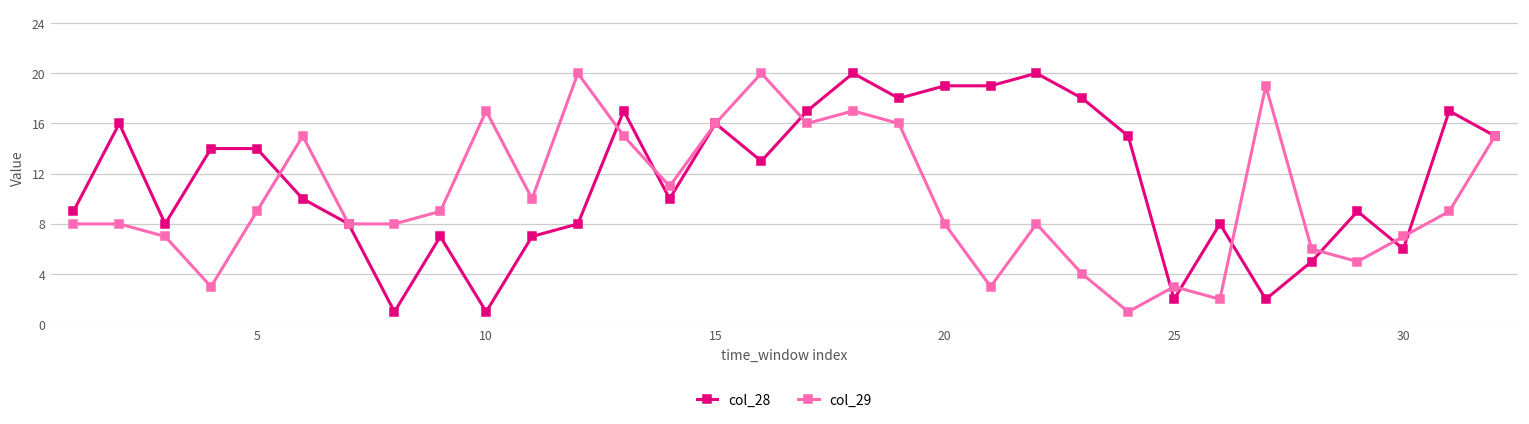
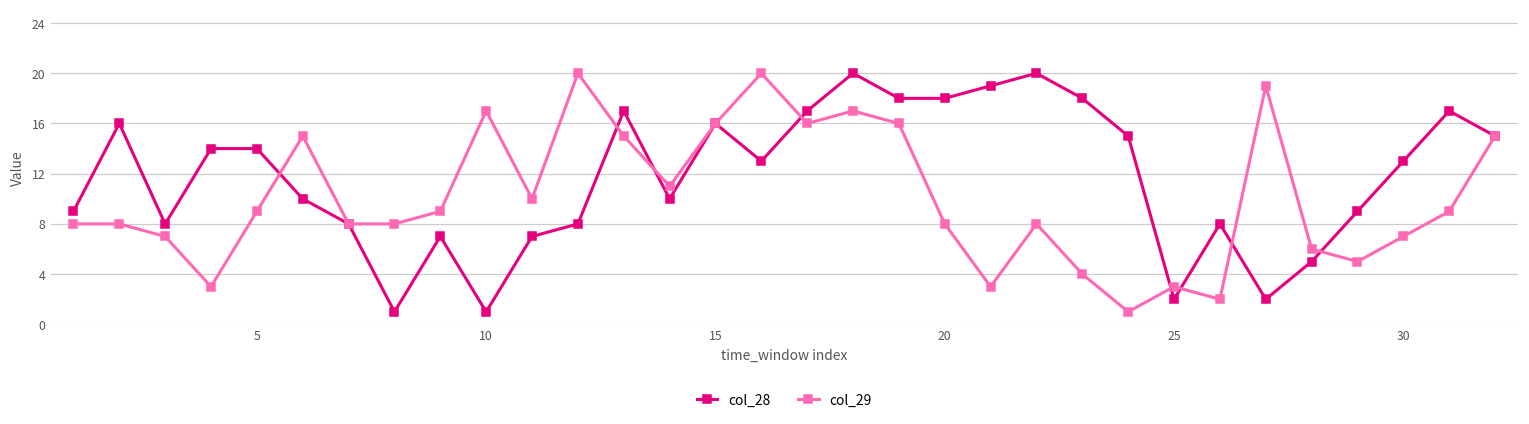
col_28, 20: 19 -> 18
col_28, 30: 6 -> 13
